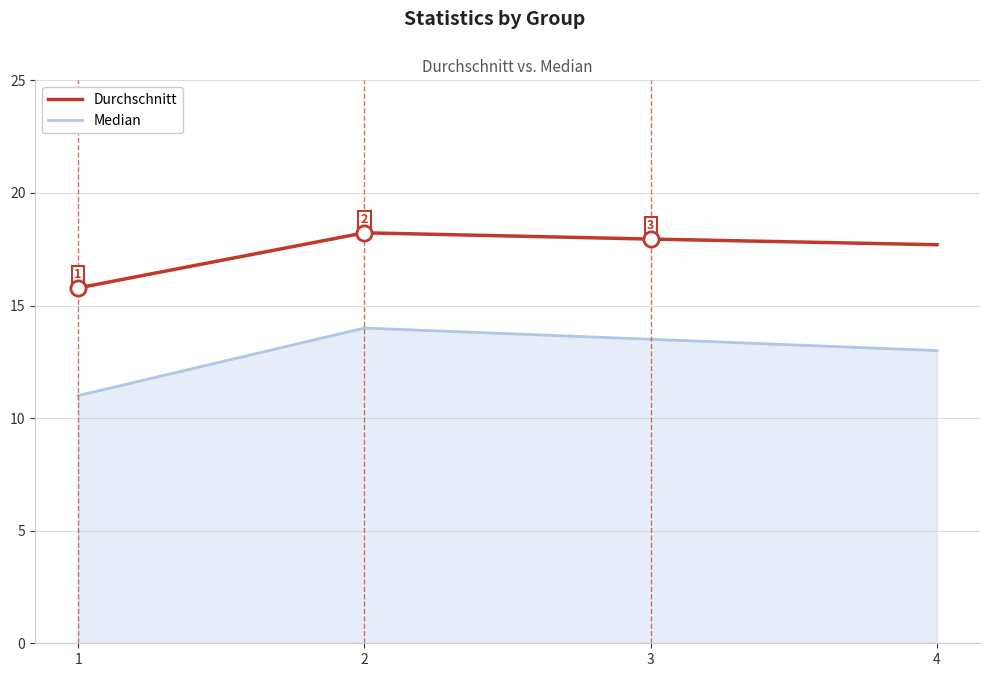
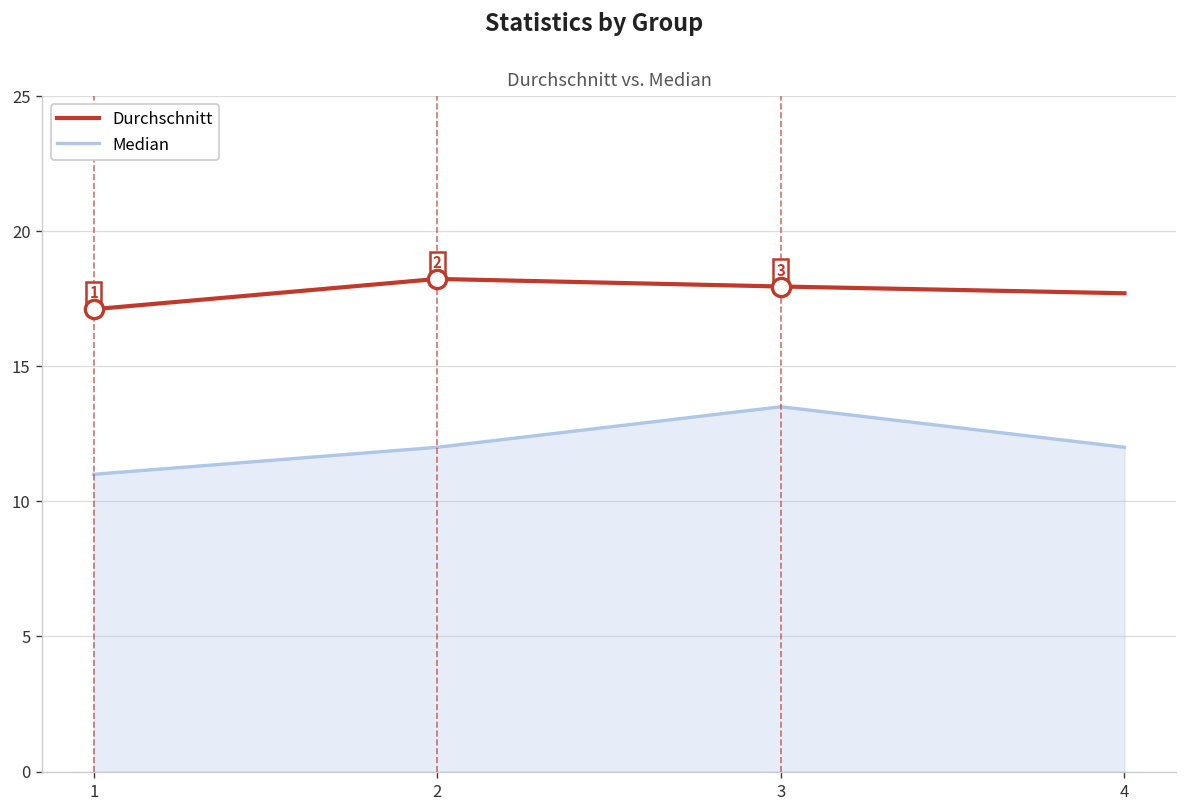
Durchschnitt, 1: 15.8 -> 17.1
Median, 2: 14 -> 12
Median, 4: 13 -> 12
